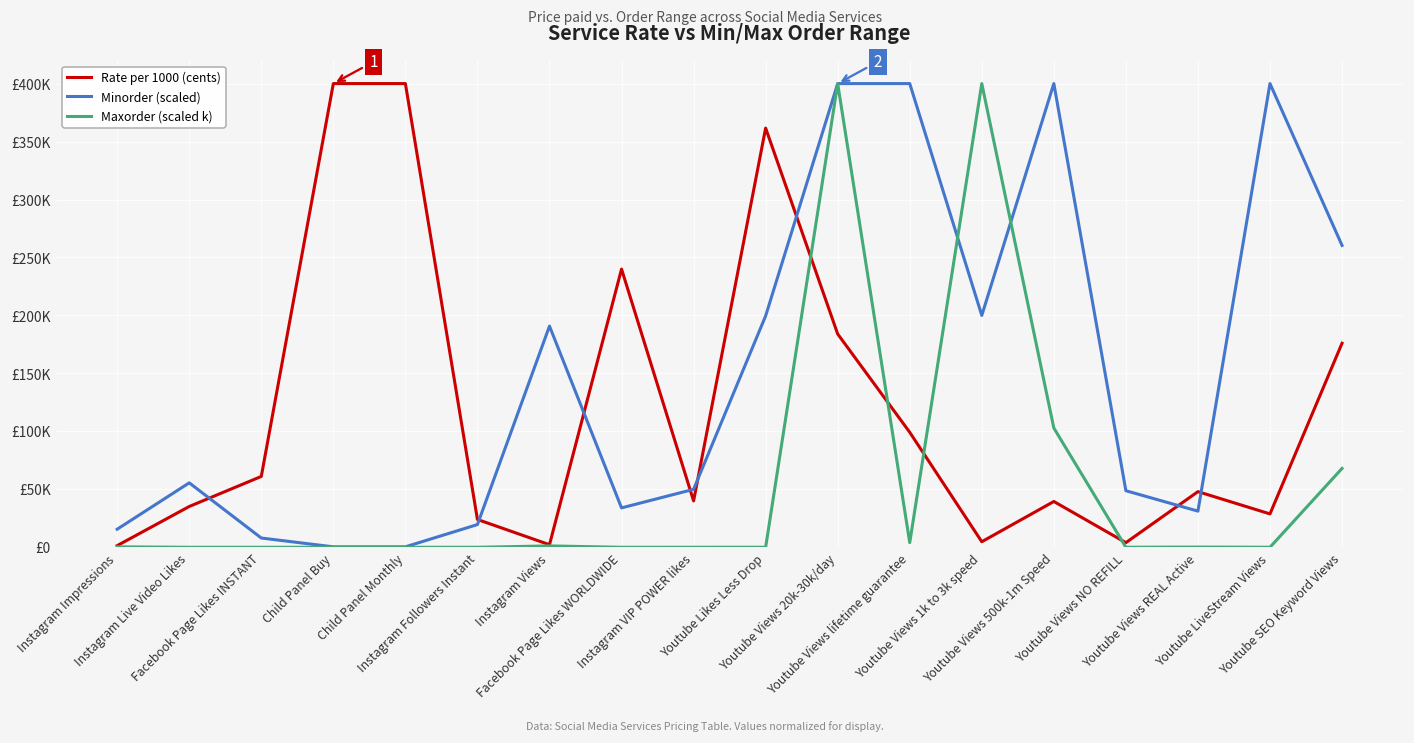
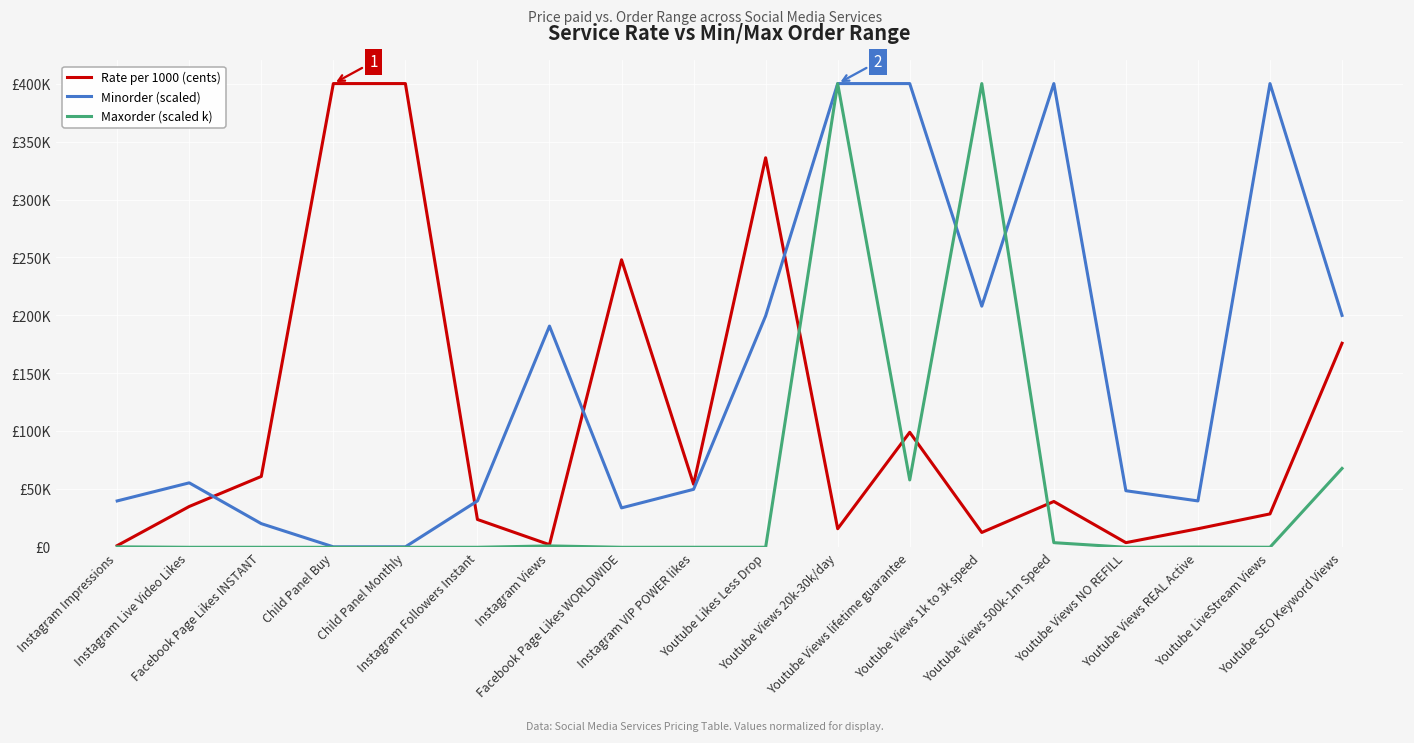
Minorder (scaled), Instagram Impressions: £16000 -> £40000
Minorder (scaled), Facebook Page Likes INSTANT: £8000 -> £20000
Minorder (scaled), Instagram Followers Instant: £20000 -> £40000
Rate per 1000 (cents), Facebook Page Likes WORLDWIDE: £240000 -> £248000
Rate per 1000 (cents), Instagram VIP POWER likes: £40000 -> £54000
Rate per 1000 (cents), Youtube Likes Less Drop: £362000 -> £336000
Rate per 1000 (cents), Youtube Views 20k-30k/day: £184000 -> £16000
Maxorder (scaled k), Youtube Views lifetime guarantee: £4000 -> £58000
Rate per 1000 (cents), Youtube Views 1k to 3k speed: £5000 -> £13000
Minorder (scaled), Youtube Views 1k to 3k speed: £200000 -> £208000
Maxorder (scaled k), Youtube Views 500k-1m Speed: £103000 -> £4000
Rate per 1000 (cents), Youtube Views REAL Active: £48000 -> £16000
Minorder (scaled), Youtube Views REAL Active: £31000 -> £40000
Minorder (scaled), Youtube SEO Keyword Views: £260000 -> £200000
